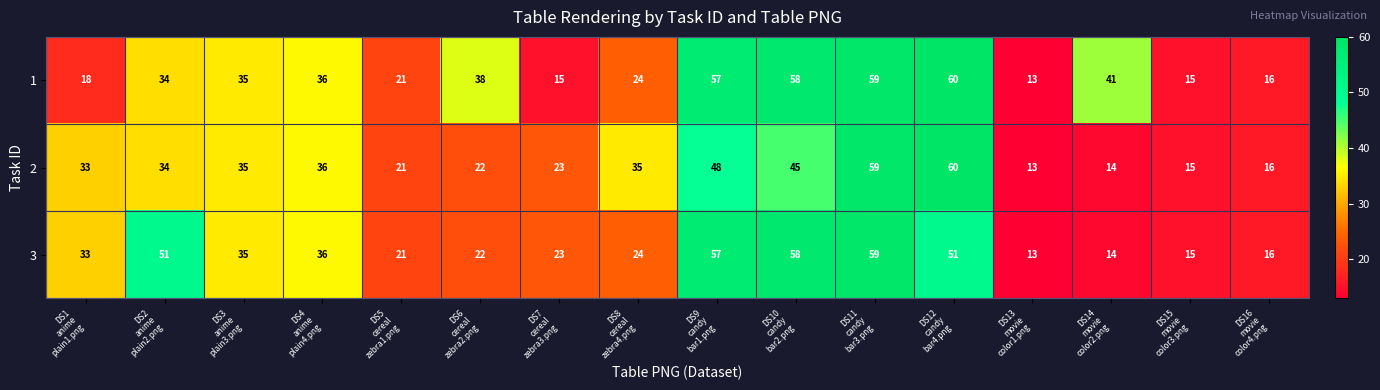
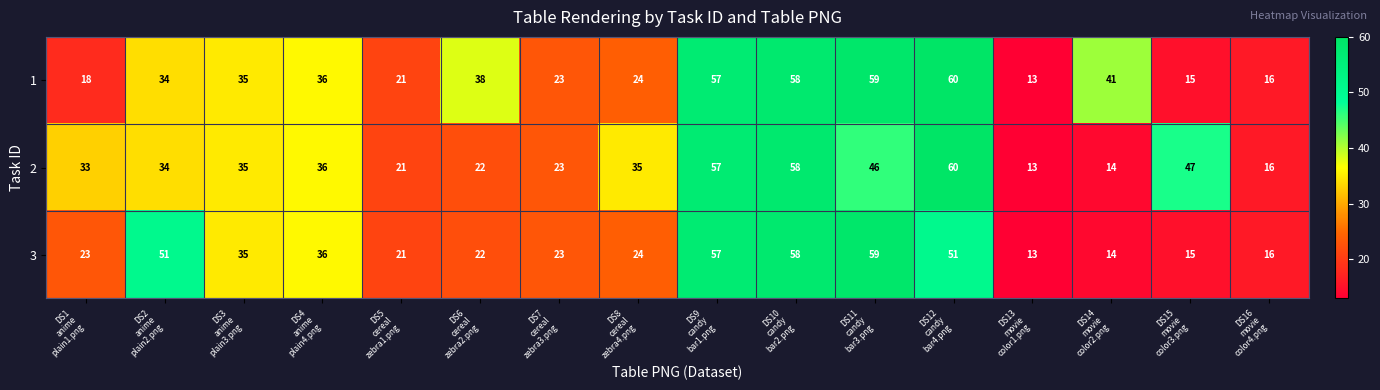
1, DS7 cereal zebra3.png: 15 -> 23
2, DS9 candy bar1.png: 48 -> 57
2, DS10 candy bar2.png: 45 -> 58
2, DS11 candy bar3.png: 59 -> 46
2, DS15 movie color3.png: 15 -> 47
3, DS1 anime plain1.png: 33 -> 23
